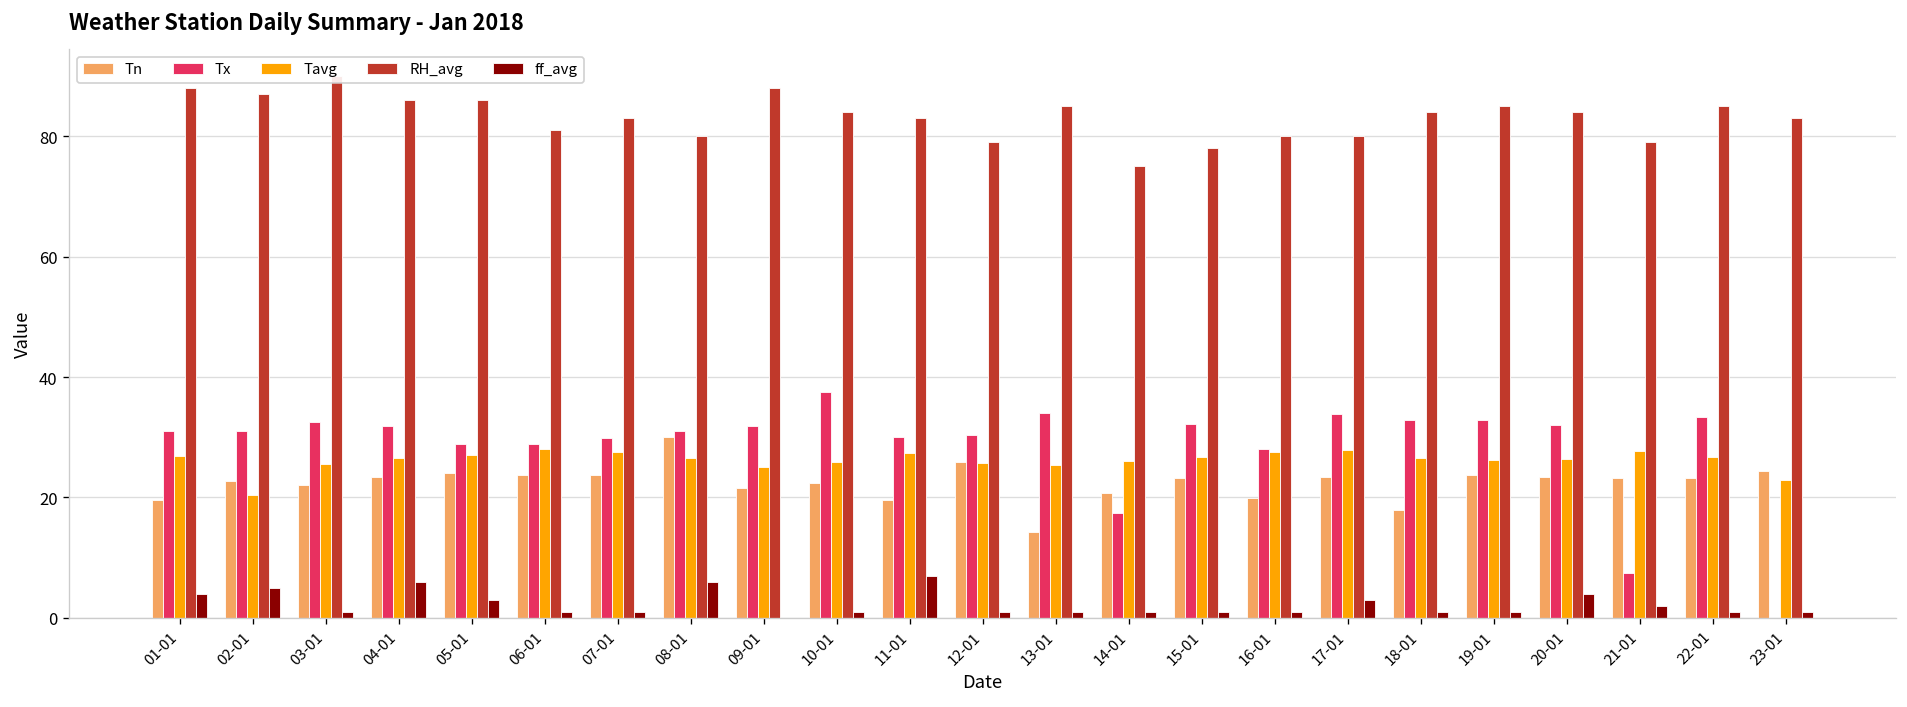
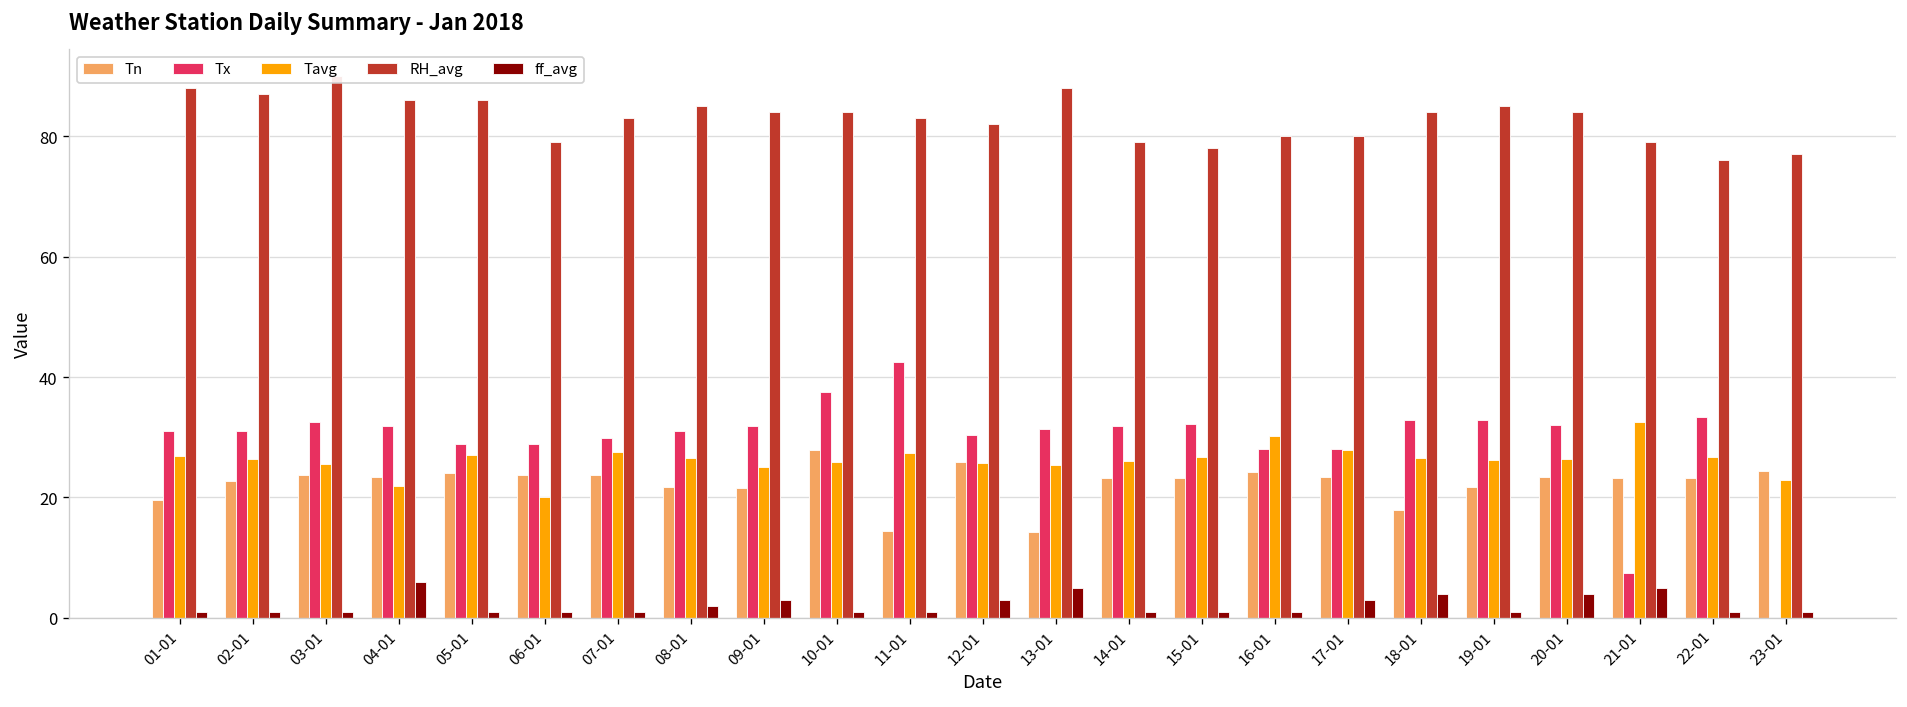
ff_avg, 01-01: 4 -> 1
Tavg, 02-01: 20 -> 26
ff_avg, 02-01: 5 -> 1
Tn, 03-01: 22 -> 24
Tavg, 04-01: 27 -> 22
ff_avg, 05-01: 3 -> 1
Tavg, 06-01: 28 -> 20
RH_avg, 06-01: 81 -> 79
Tn, 08-01: 30 -> 22
RH_avg, 08-01: 80 -> 85
ff_avg, 08-01: 6 -> 2
RH_avg, 09-01: 88 -> 84
ff_avg, 09-01: 0 -> 3
Tn, 10-01: 22 -> 28
Tn, 11-01: 20 -> 14
Tx, 11-01: 30 -> 43
ff_avg, 11-01: 7 -> 1
RH_avg, 12-01: 79 -> 82
ff_avg, 12-01: 1 -> 3
Tx, 13-01: 34 -> 31
RH_avg, 13-01: 85 -> 88
ff_avg, 13-01: 1 -> 5
Tn, 14-01: 21 -> 23
Tx, 14-01: 17 -> 32
RH_avg, 14-01: 75 -> 79
Tn, 16-01: 20 -> 24
Tavg, 16-01: 28 -> 30
Tx, 17-01: 34 -> 28
ff_avg, 18-01: 1 -> 4
Tn, 19-01: 24 -> 22
Tavg, 21-01: 28 -> 33
ff_avg, 21-01: 2 -> 5
RH_avg, 22-01: 85 -> 76
RH_avg, 23-01: 83 -> 77
